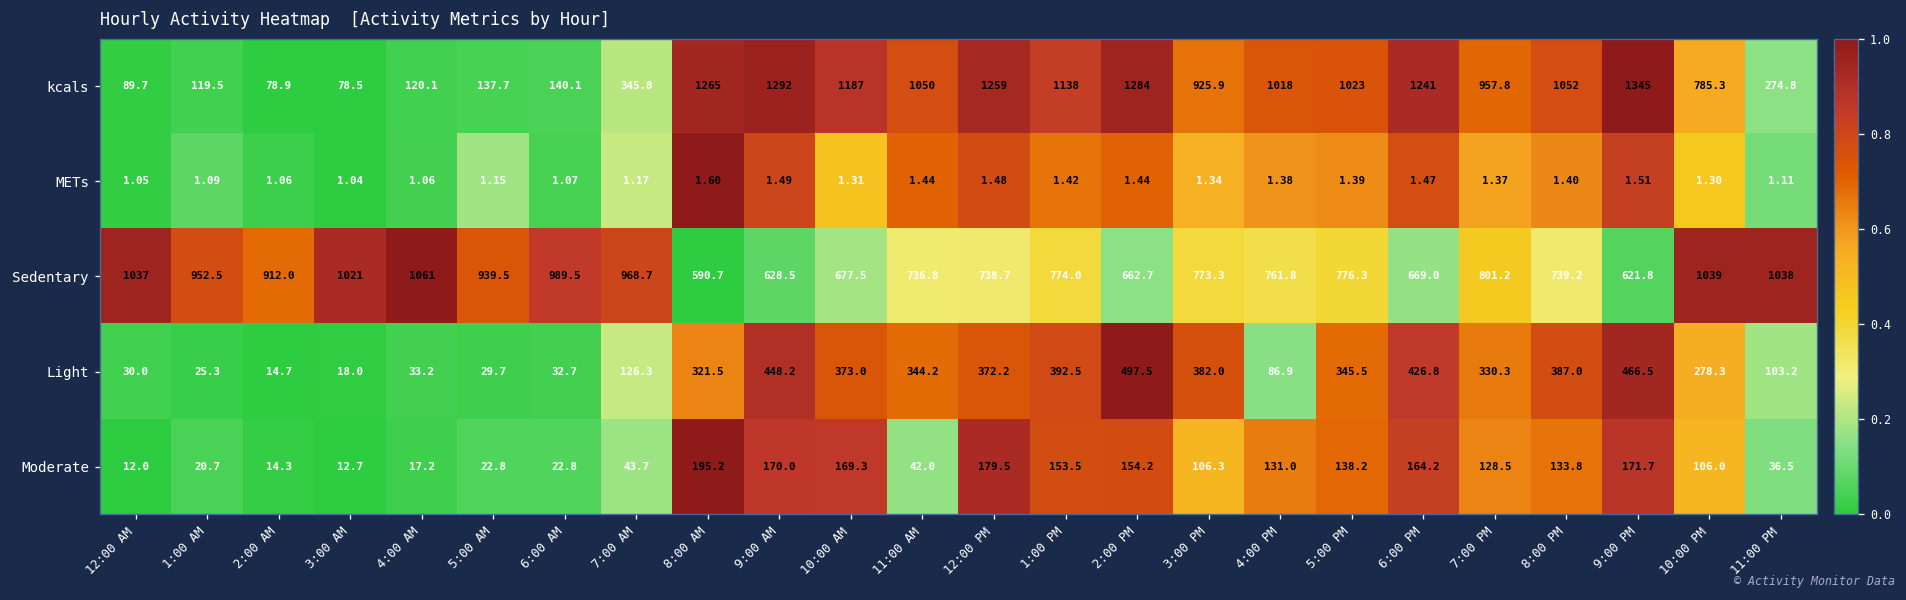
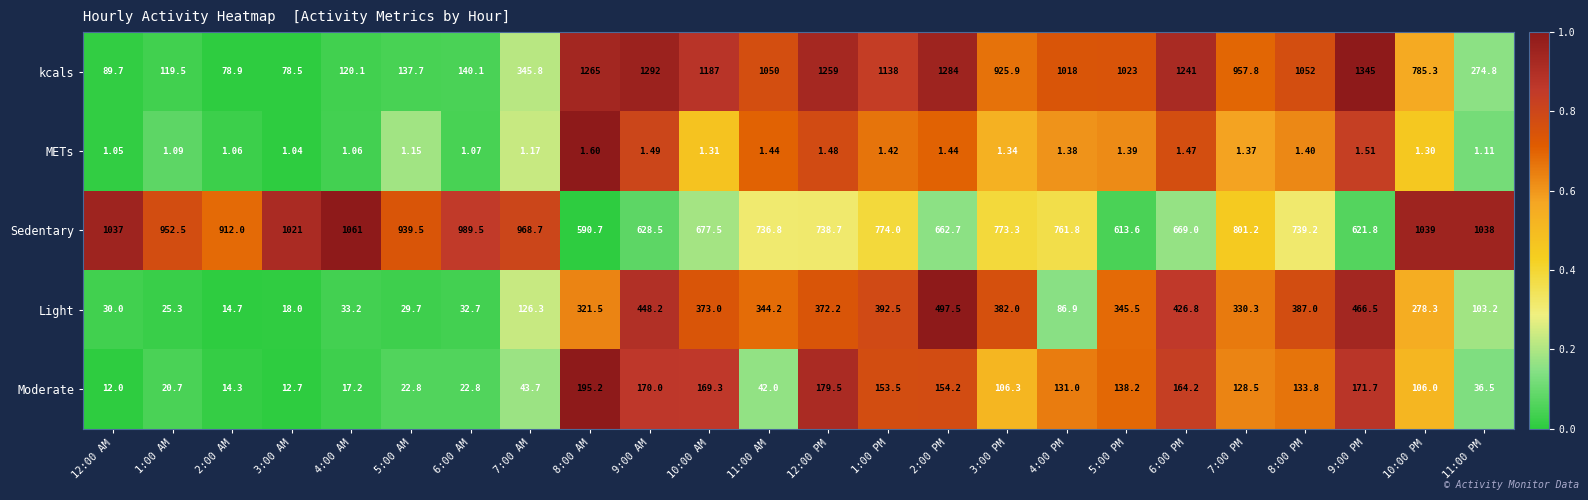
Sedentary, 5:00 PM: 776.3 -> 613.6
